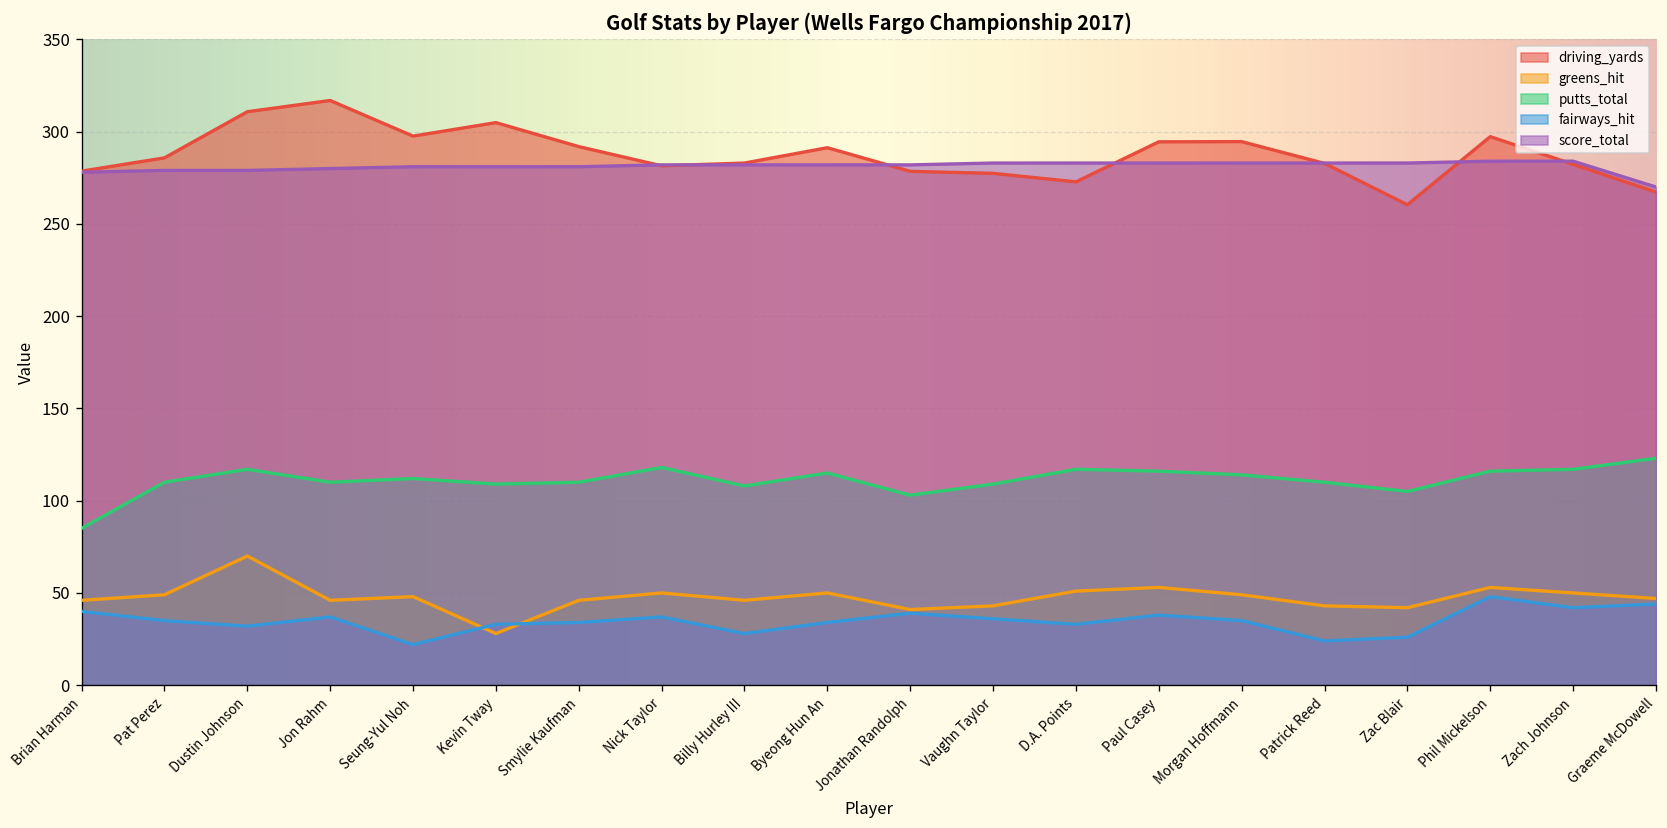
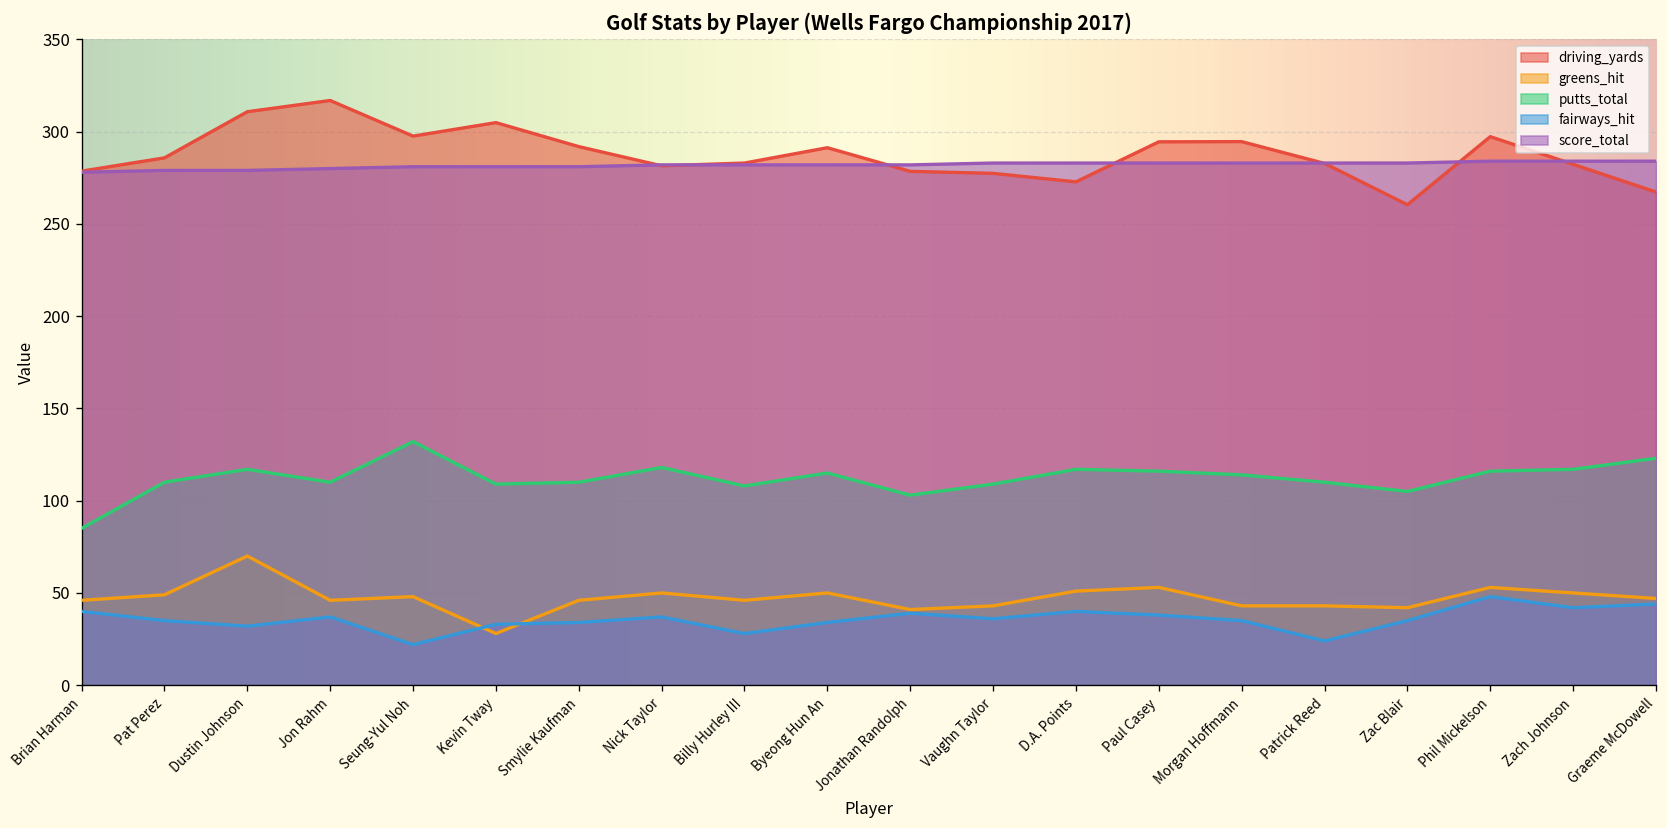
putts_total, Seung-Yul Noh: 112 -> 132
fairways_hit, D.A. Points: 33 -> 40
greens_hit, Morgan Hoffmann: 49 -> 43
fairways_hit, Zac Blair: 26 -> 35
score_total, Graeme McDowell: 270 -> 284
